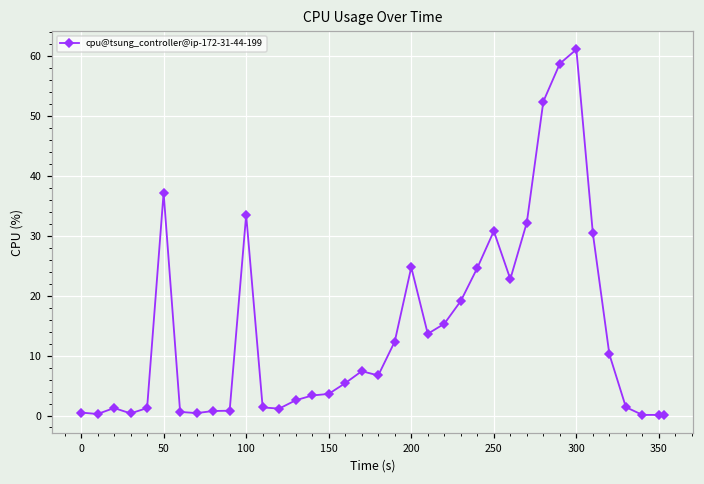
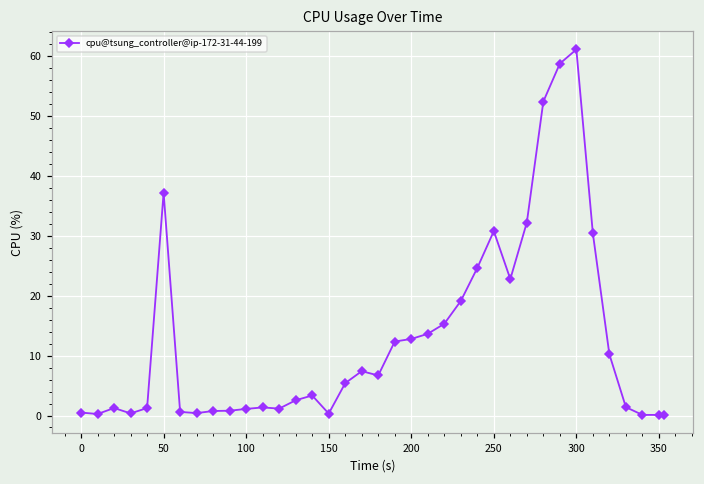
100: 33 -> 1
150: 4 -> 0
200: 25 -> 13
